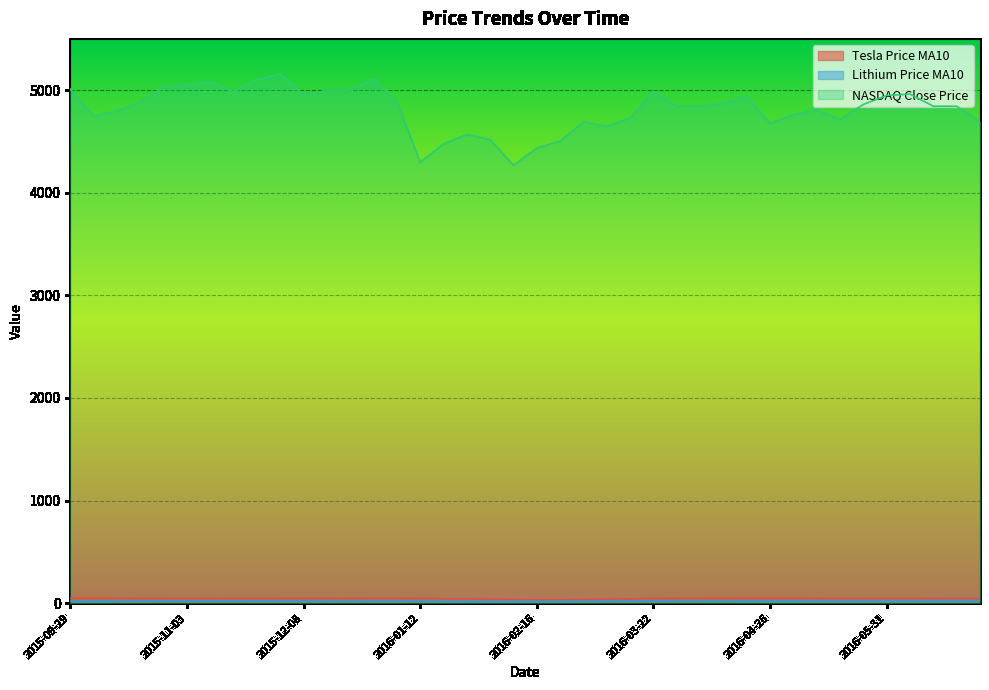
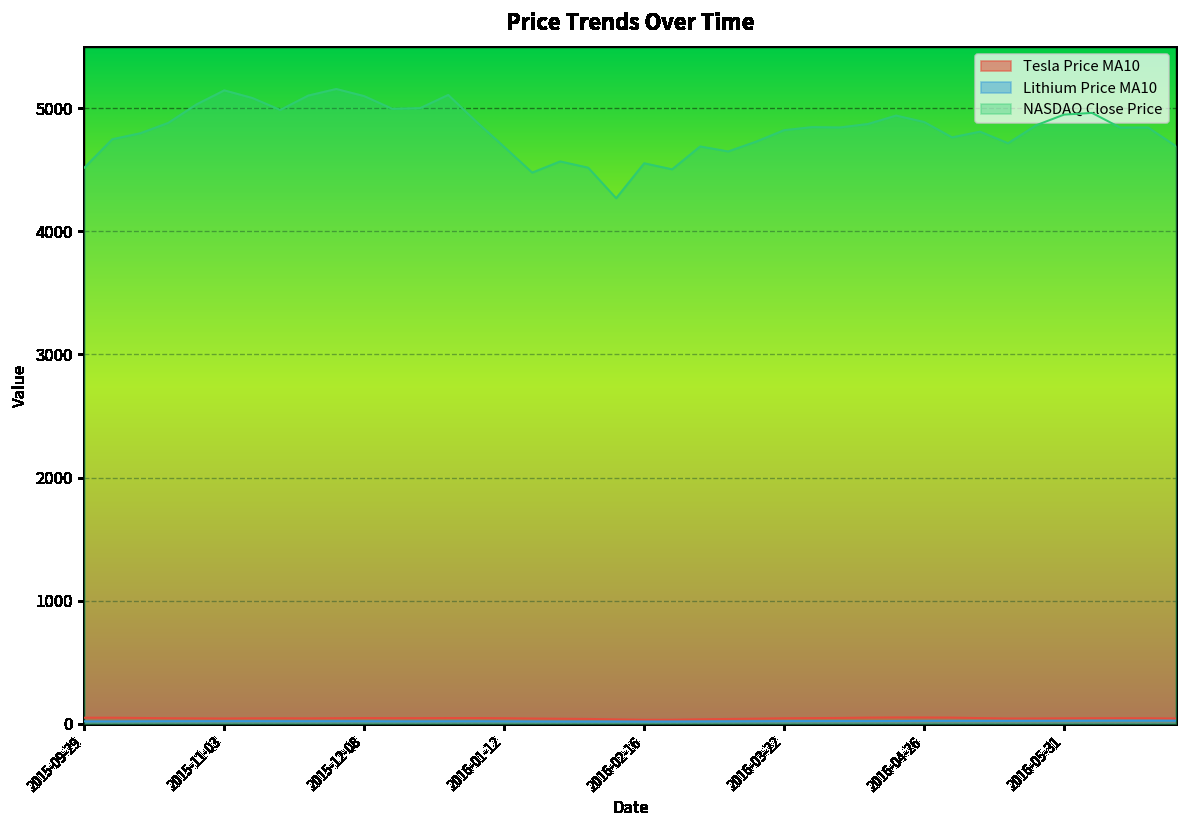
NASDAQ Close Price, 2015-09-29: 5010 -> 4520
NASDAQ Close Price, 2015-11-03: 5050 -> 5150
NASDAQ Close Price, 2015-12-08: 4960 -> 5100
NASDAQ Close Price, 2016-01-12: 4300 -> 4690
NASDAQ Close Price, 2016-02-16: 4440 -> 4550
NASDAQ Close Price, 2016-03-22: 4990 -> 4820
NASDAQ Close Price, 2016-04-26: 4680 -> 4890
